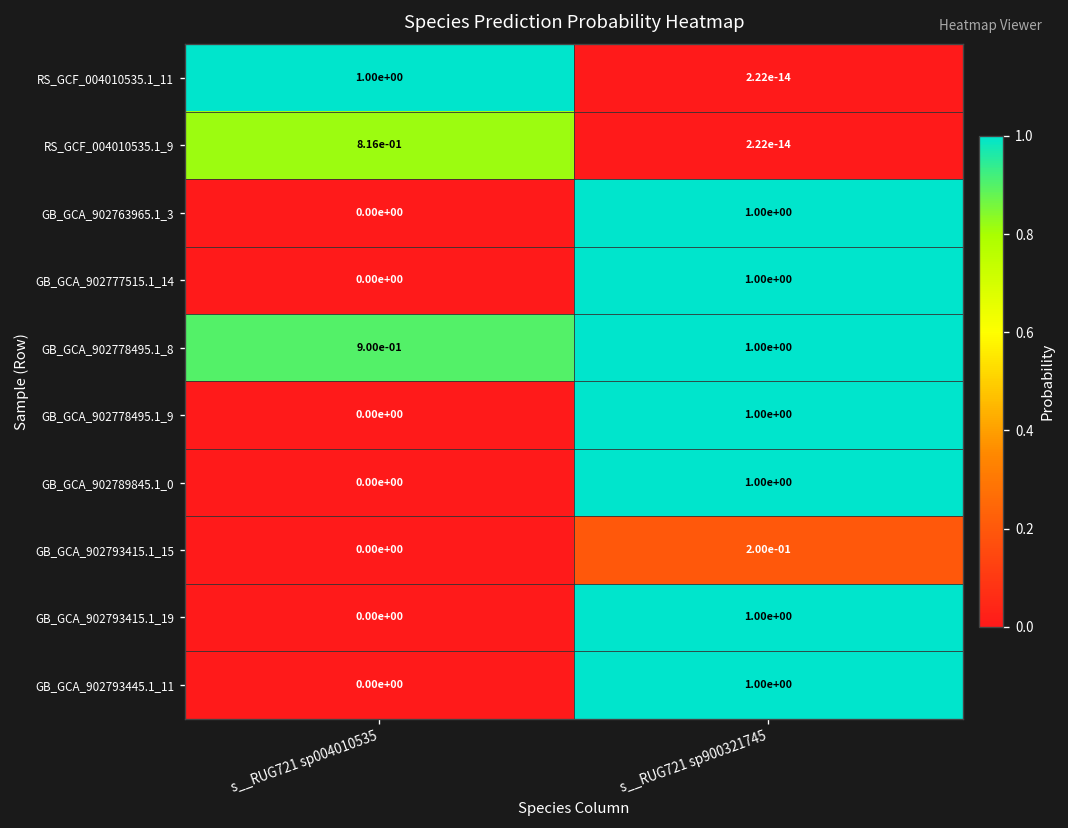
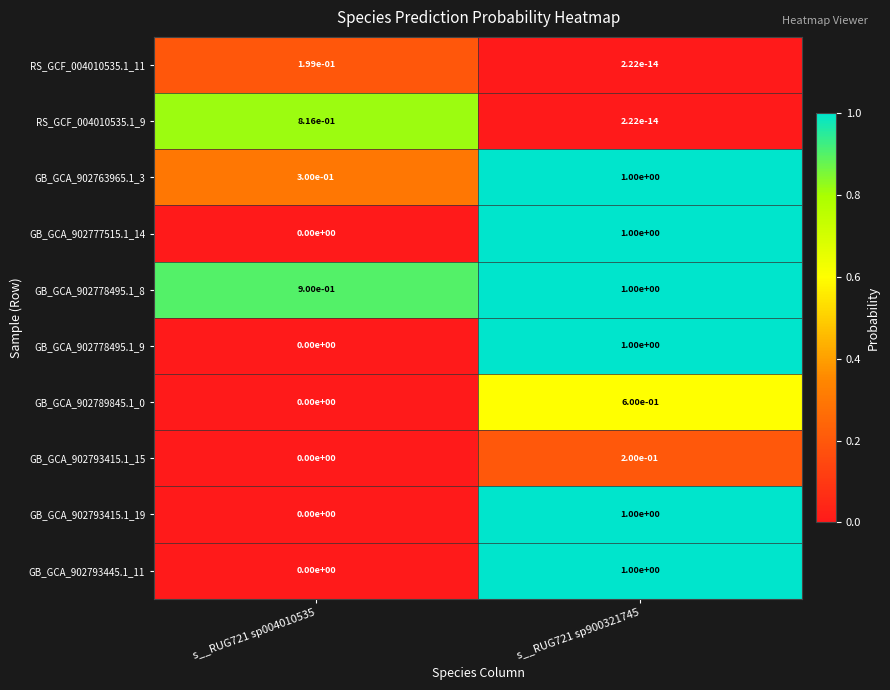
RS_GCF_004010535.1_11, s__RUG721 sp004010535: 1.00e+00 -> 1.99e-01
GB_GCA_902763965.1_3, s__RUG721 sp004010535: 0.00e+00 -> 3.00e-01
GB_GCA_902789845.1_0, s__RUG721 sp900321745: 1.00e+00 -> 6.00e-01
